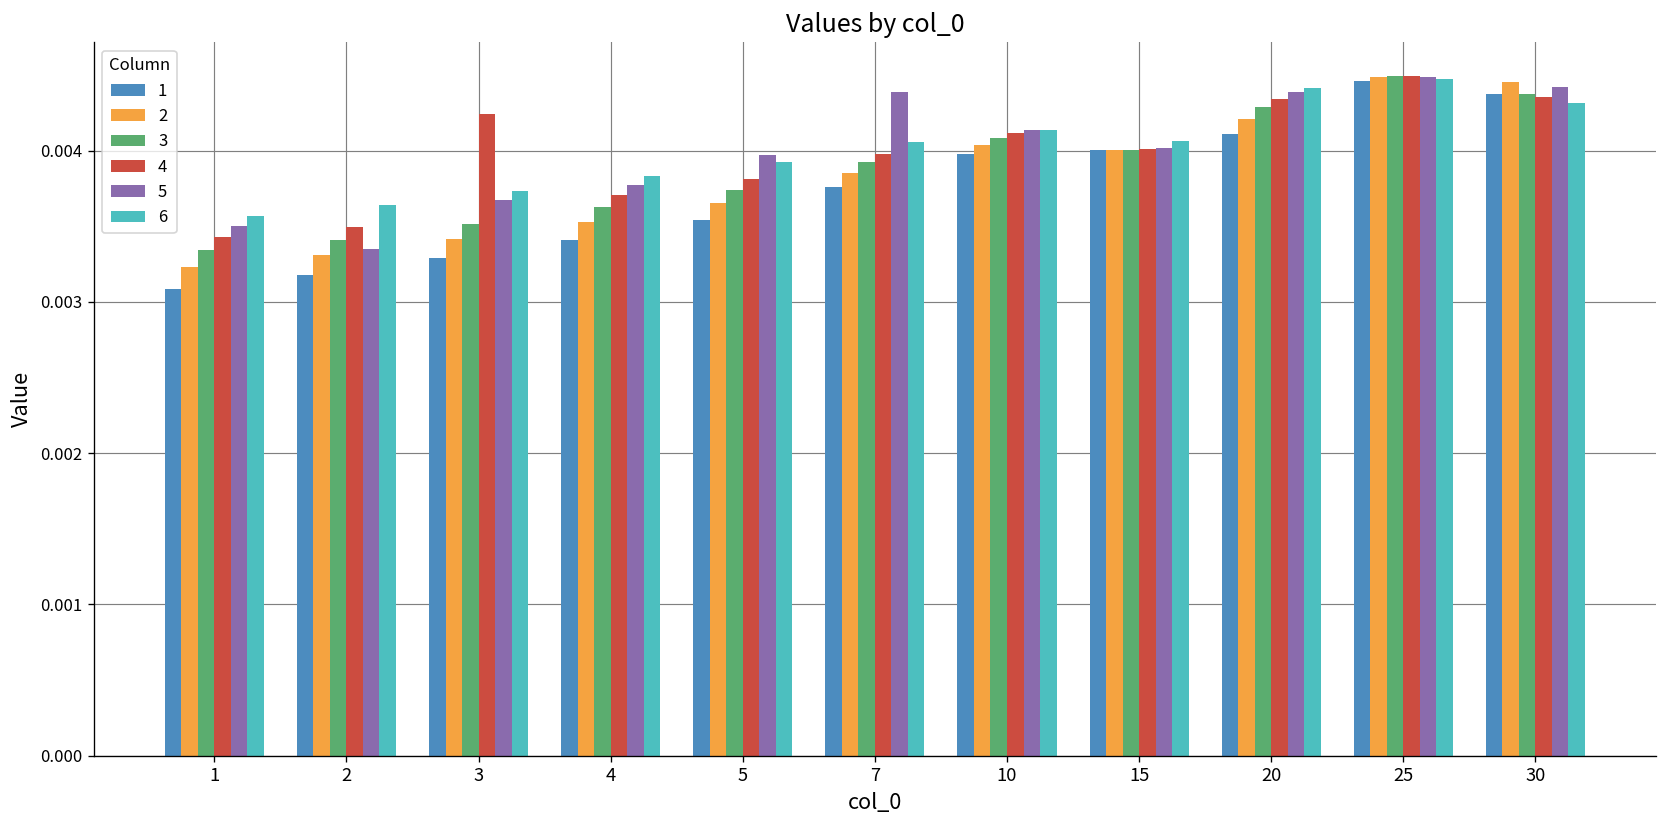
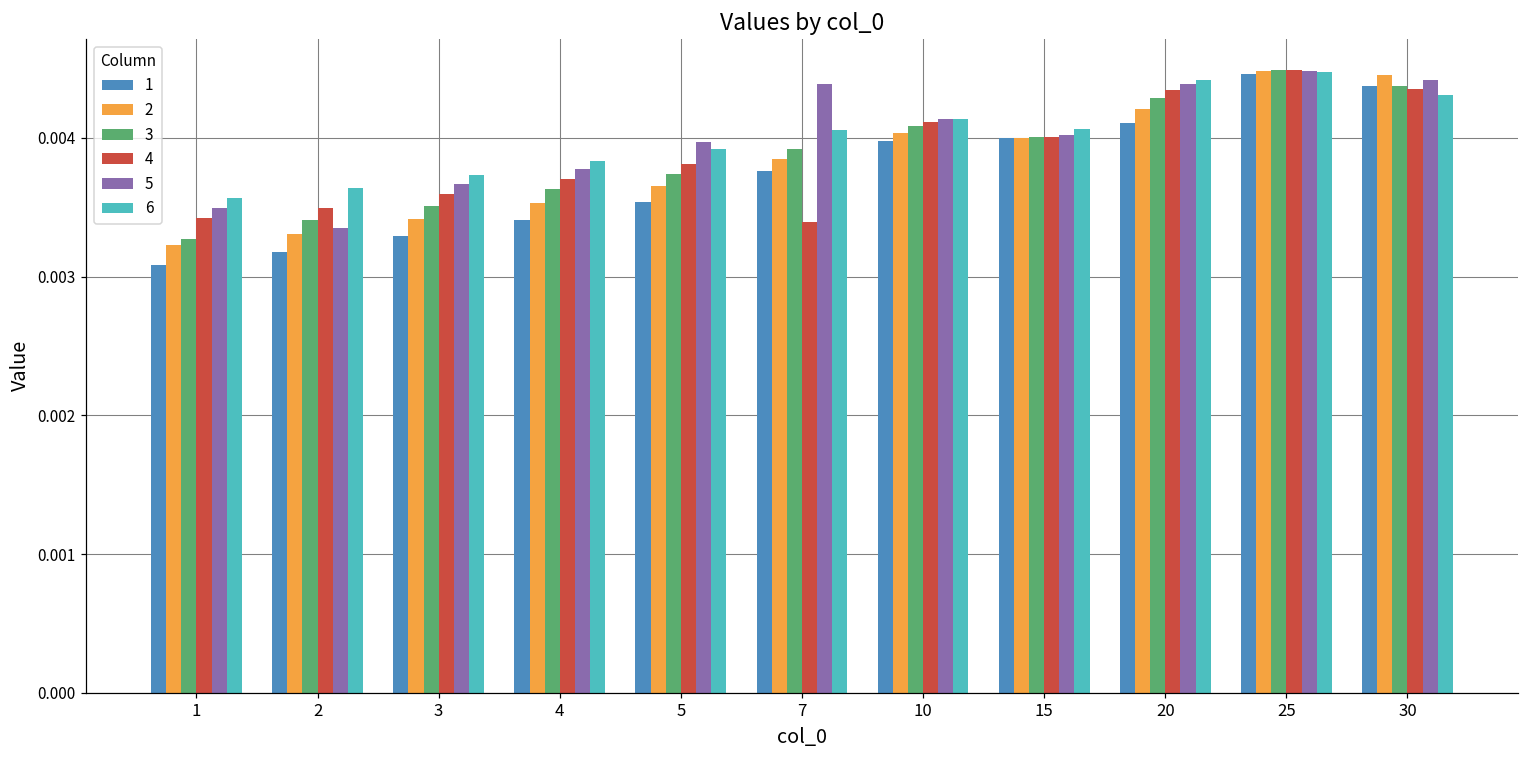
3, 1: 0.00334 -> 0.00327
4, 3: 0.00424 -> 0.00360
4, 7: 0.00397 -> 0.00340
